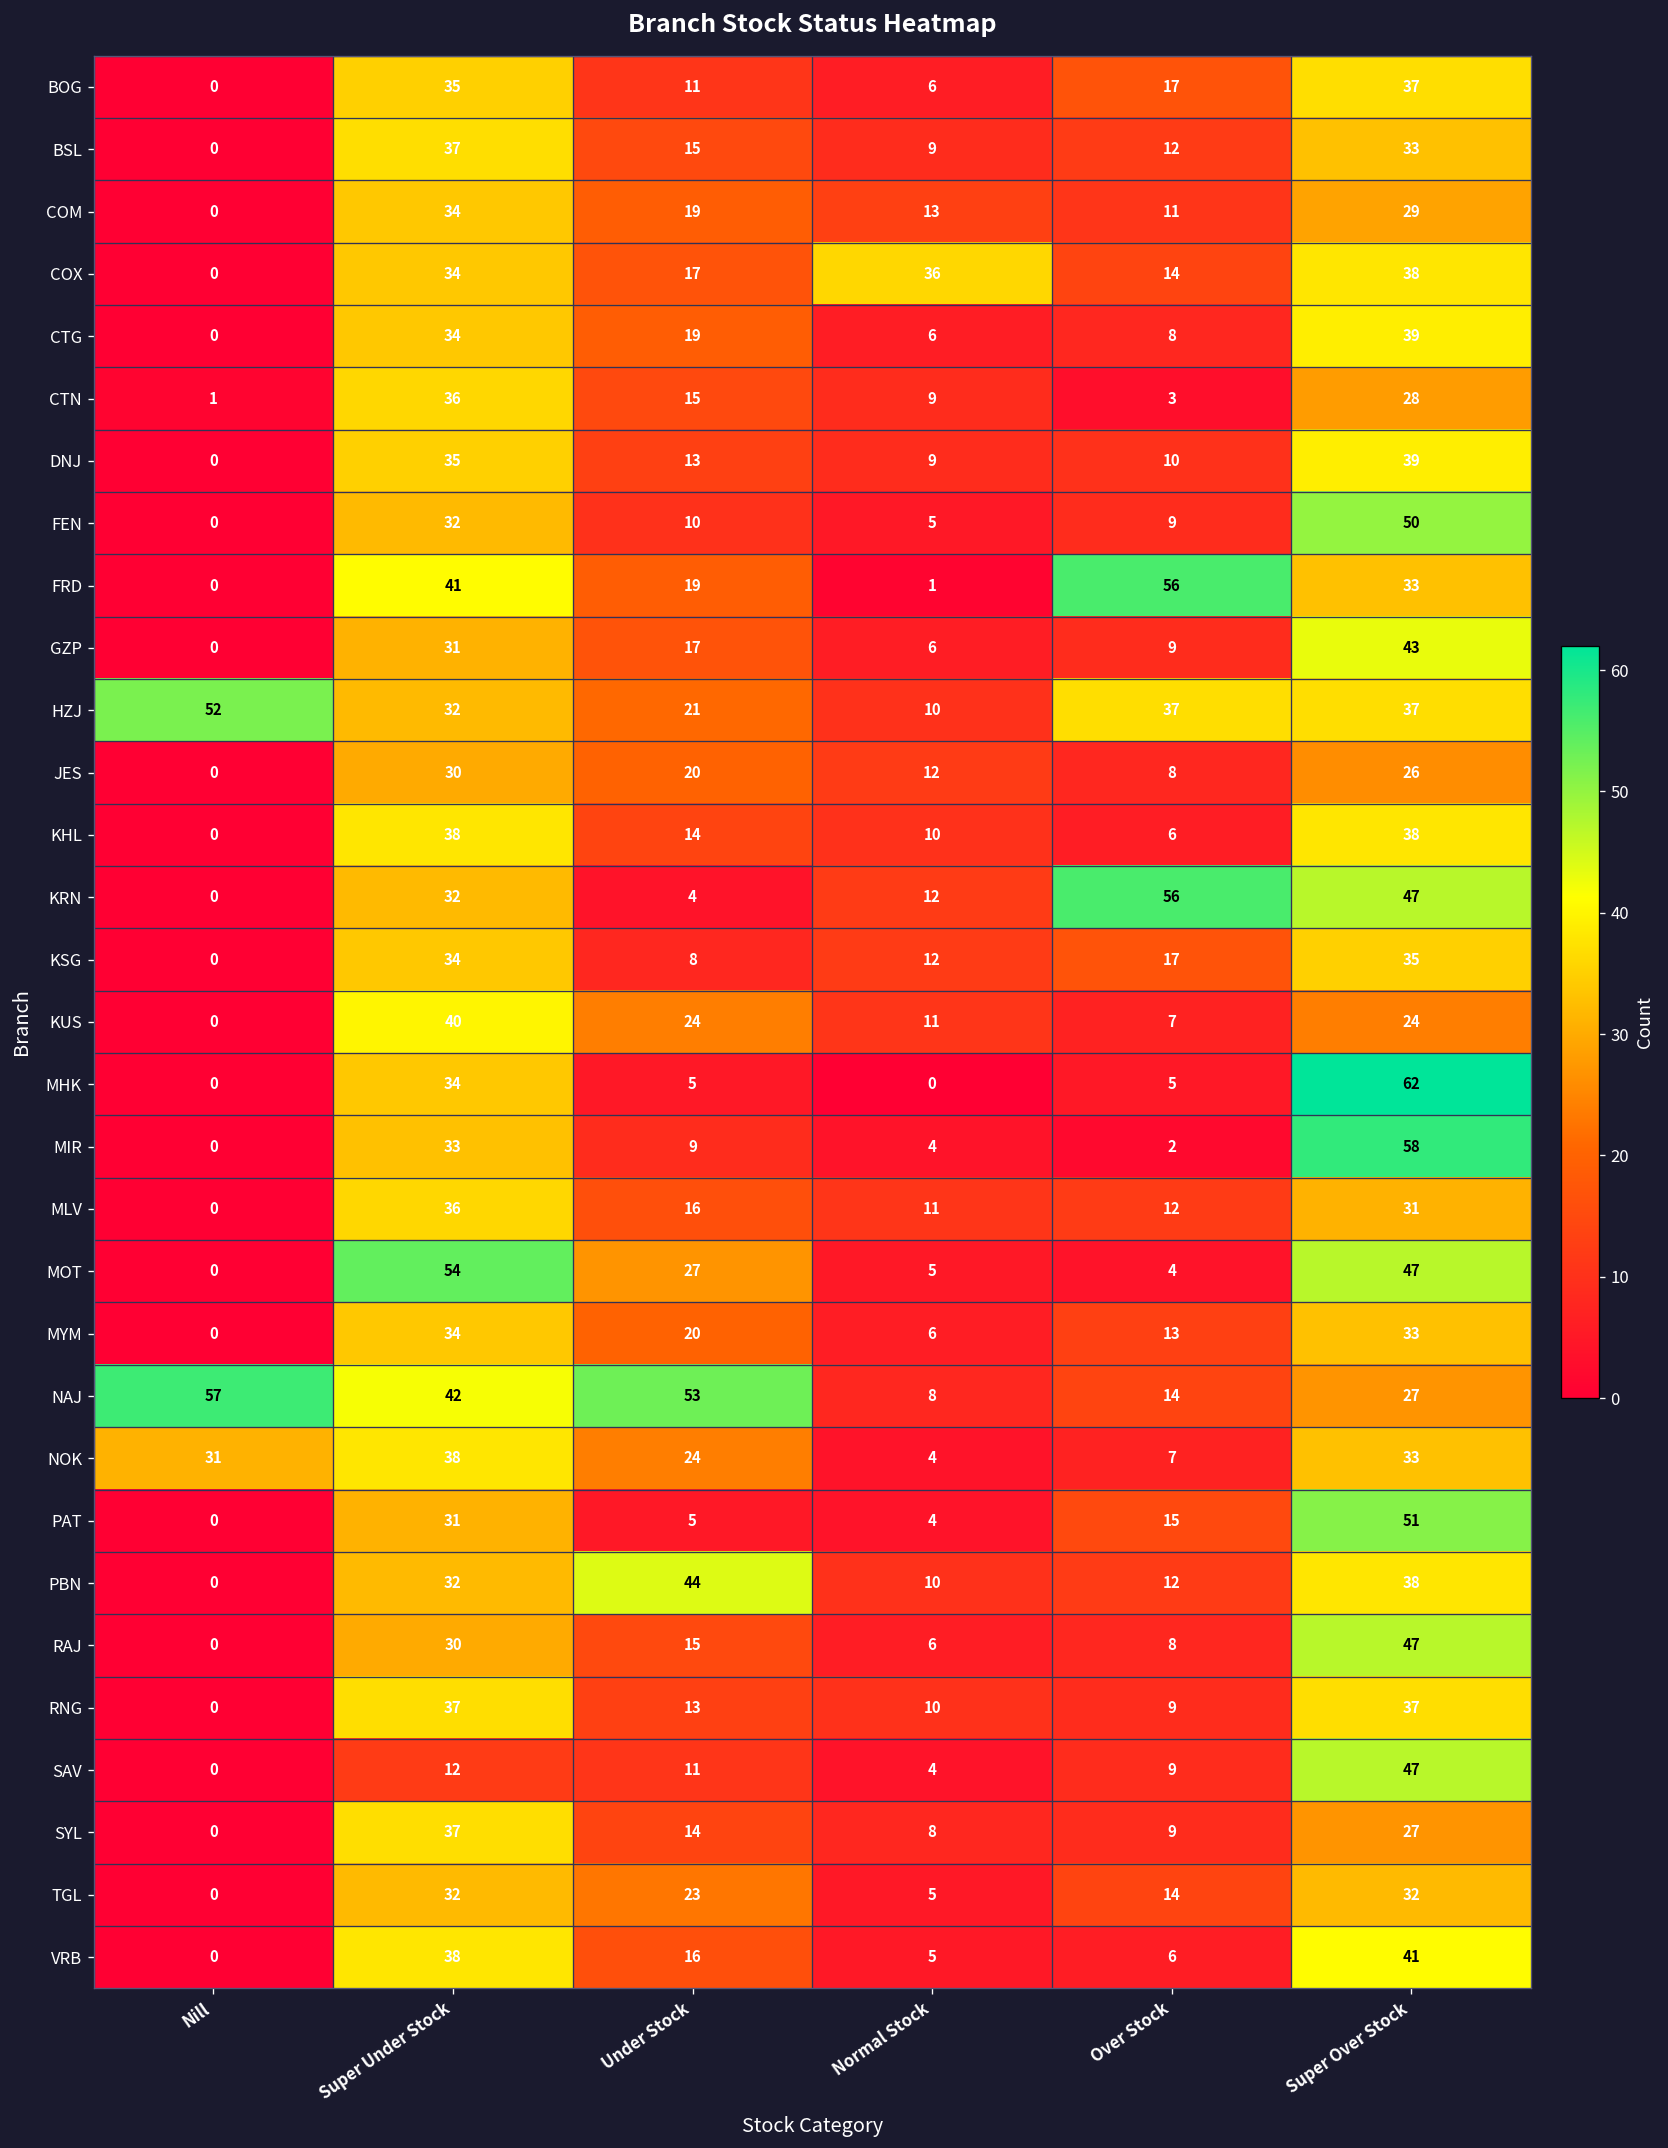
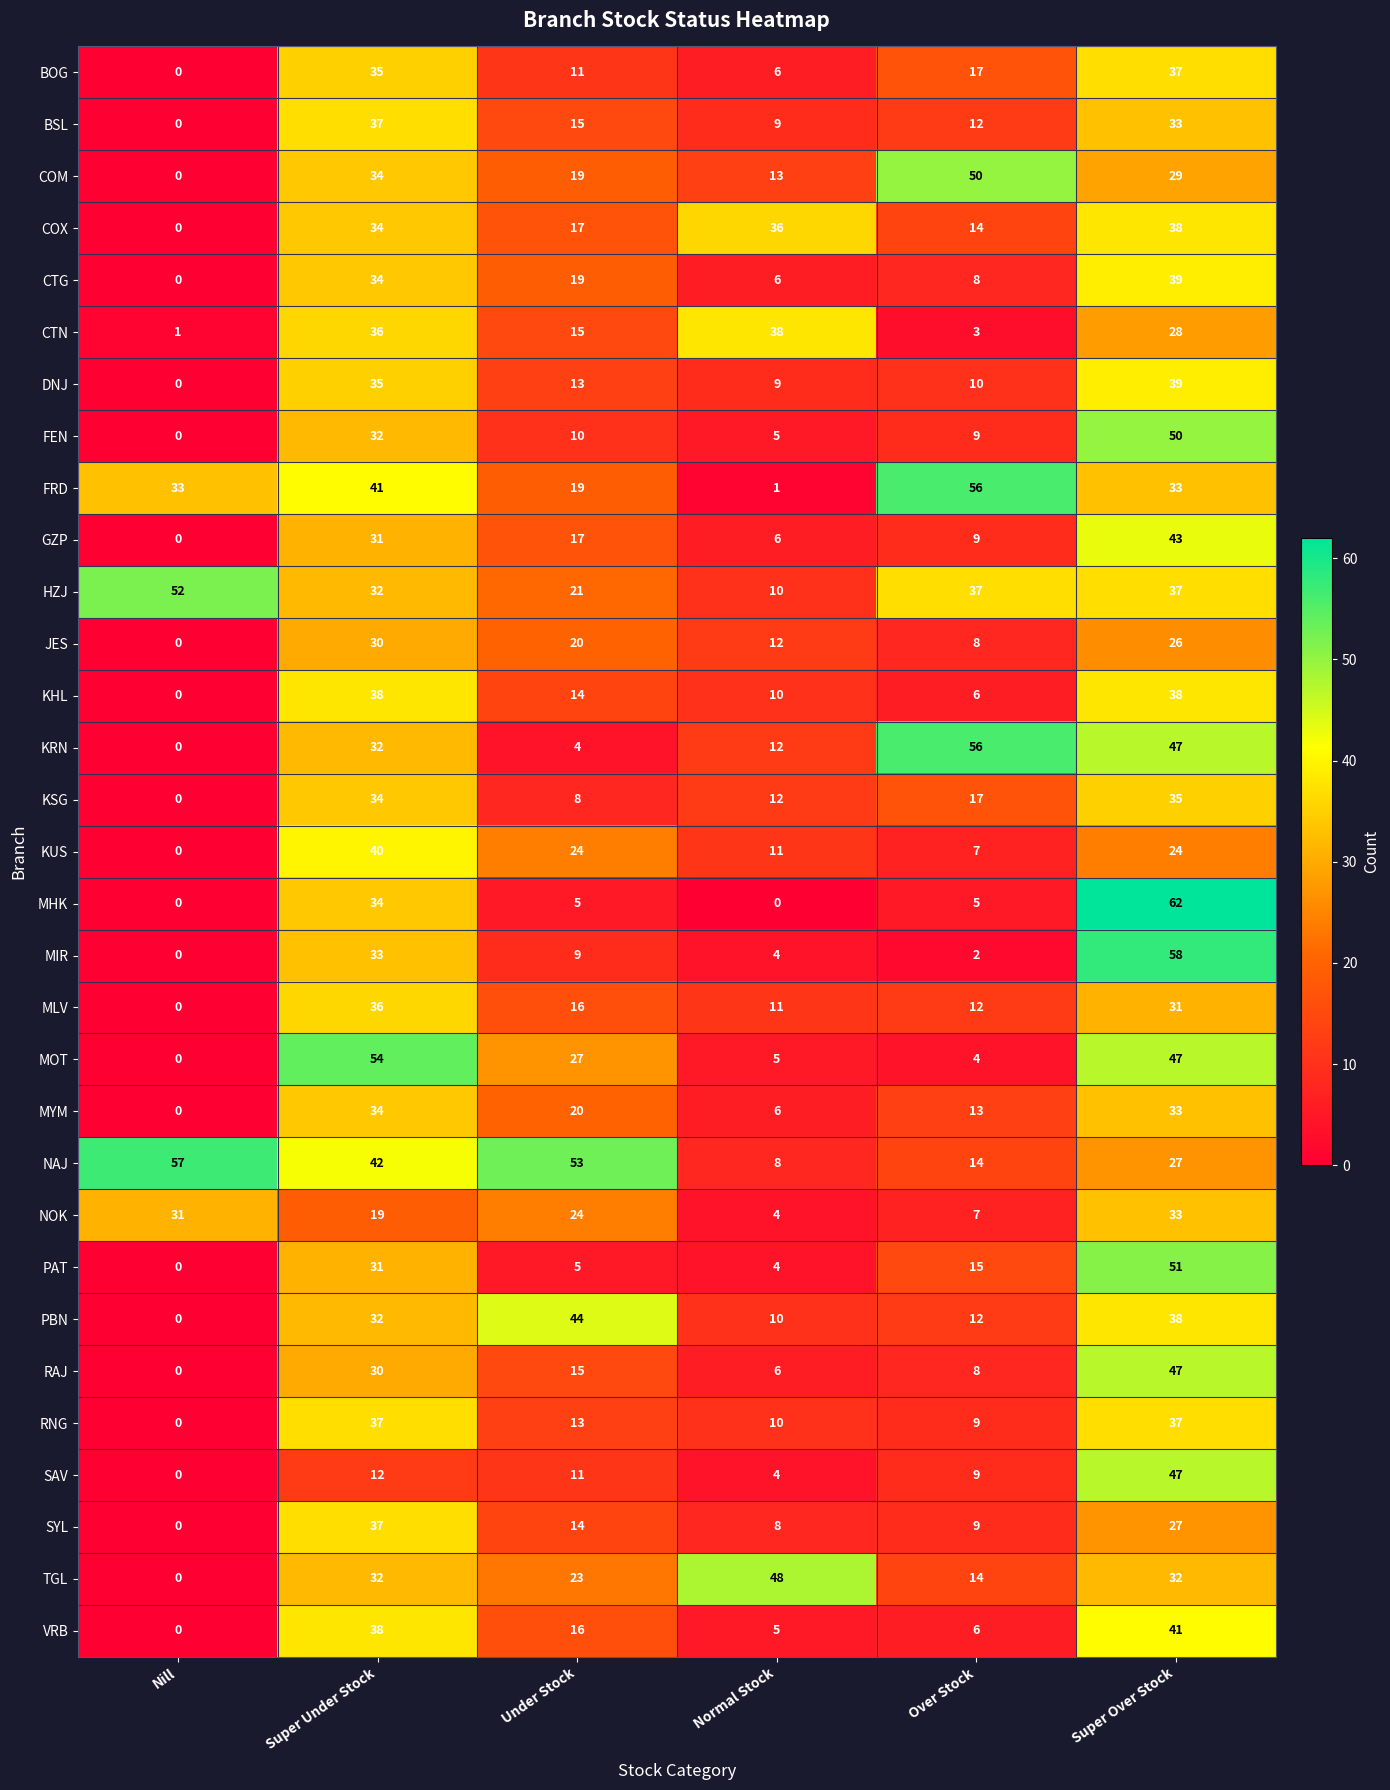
COM, Over Stock: 11 -> 50
CTN, Normal Stock: 9 -> 38
FRD, Nill: 0 -> 33
NOK, Super Under Stock: 38 -> 19
TGL, Normal Stock: 5 -> 48
